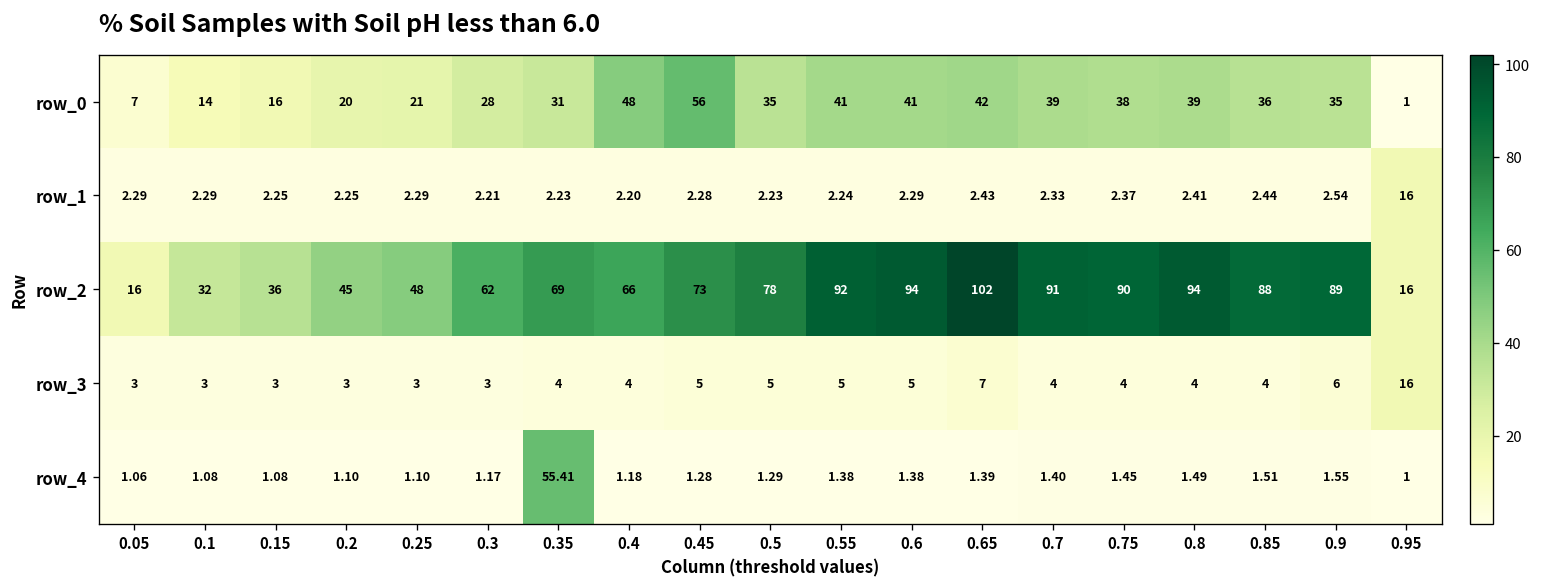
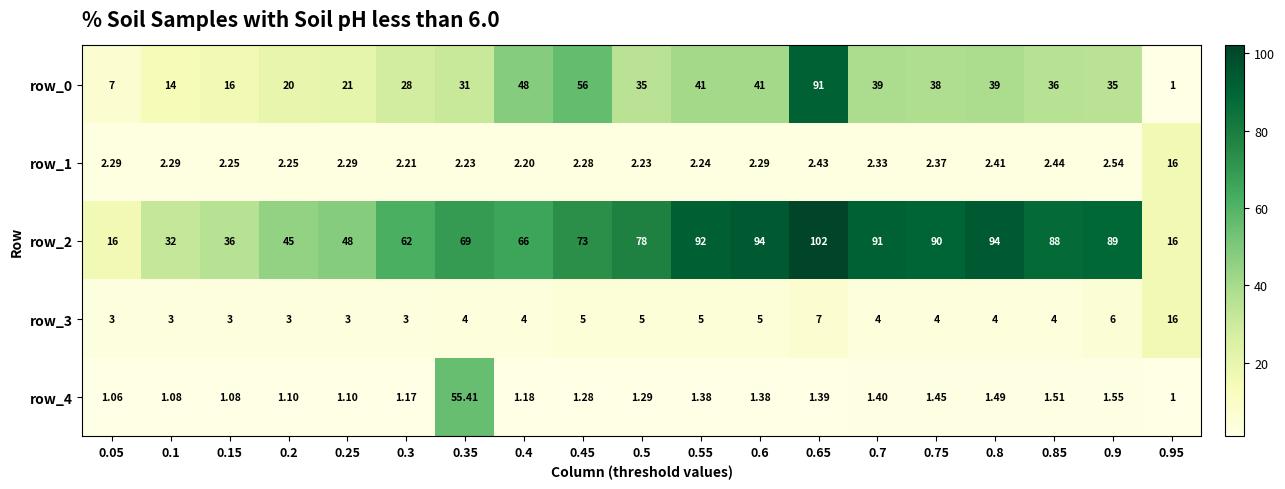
row_0, 0.65: 42 -> 91
